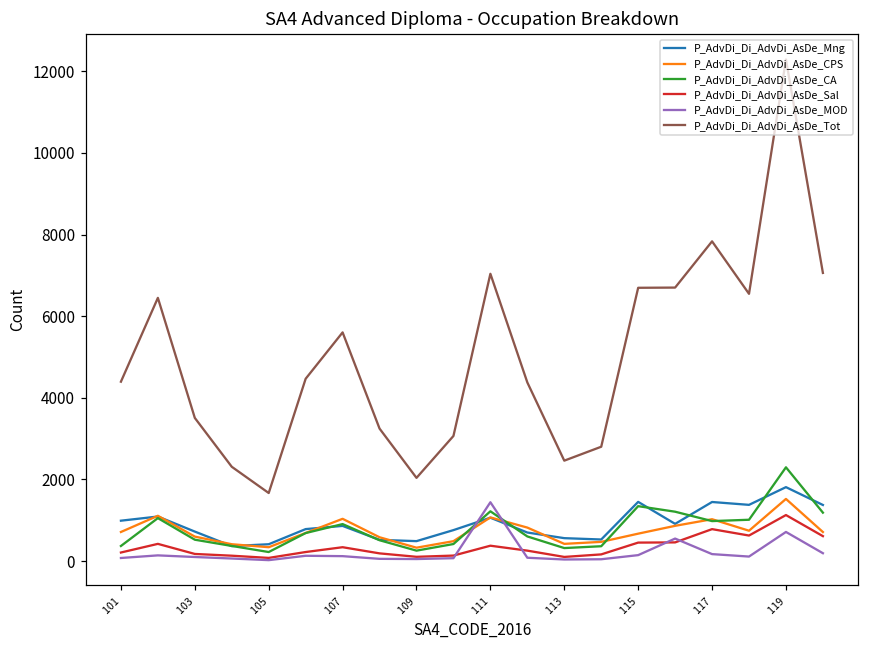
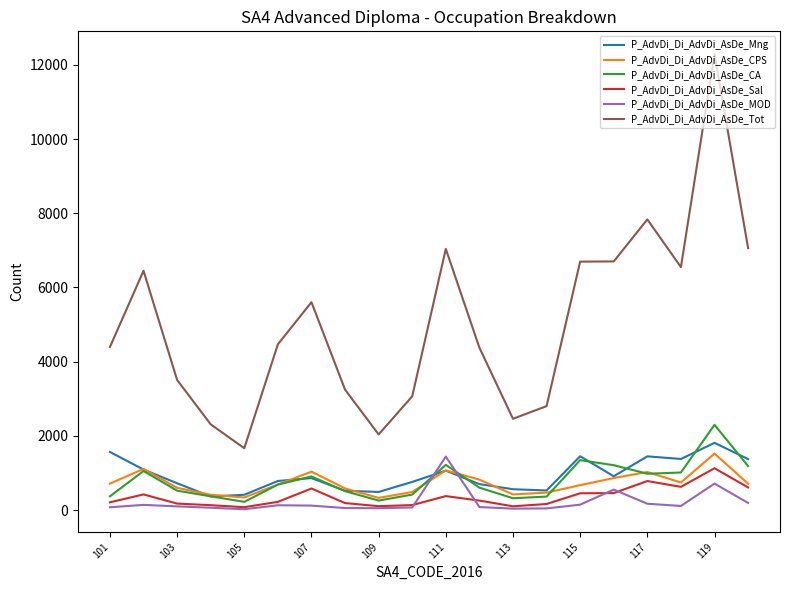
P_AdvDi_Di_AdvDi_AsDe_Mng, 101: 1000 -> 1600
P_AdvDi_Di_AdvDi_AsDe_Sal, 107: 300 -> 600
